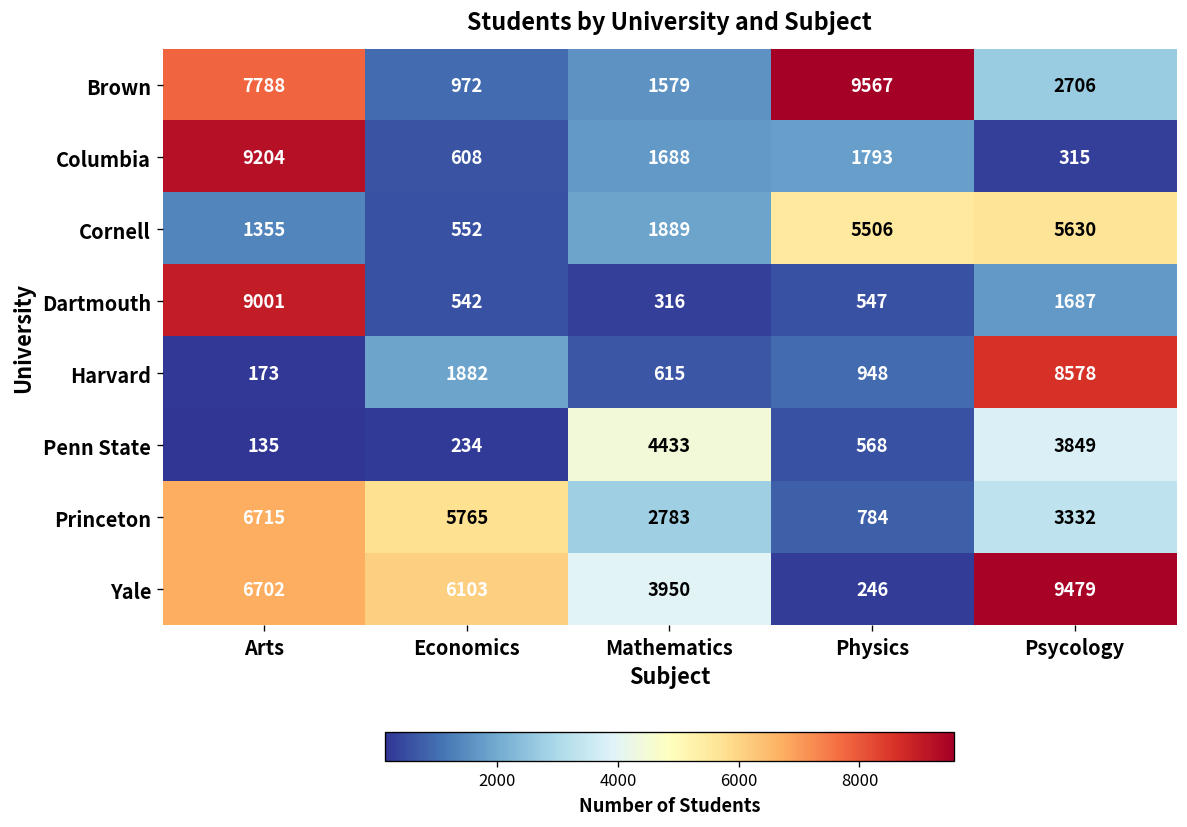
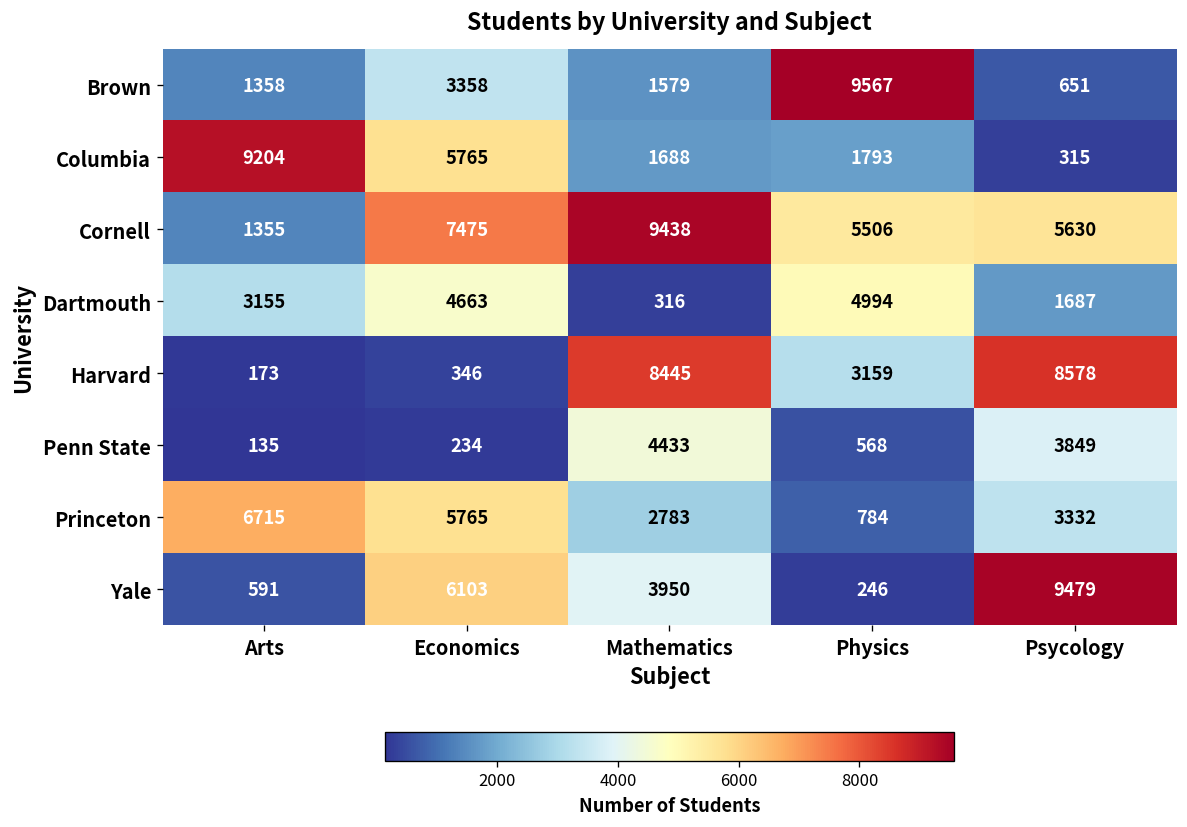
Brown, Arts: 7788 -> 1358
Brown, Economics: 972 -> 3358
Brown, Psycology: 2706 -> 651
Columbia, Economics: 608 -> 5765
Cornell, Economics: 552 -> 7475
Cornell, Mathematics: 1889 -> 9438
Dartmouth, Arts: 9001 -> 3155
Dartmouth, Economics: 542 -> 4663
Dartmouth, Physics: 547 -> 4994
Harvard, Economics: 1882 -> 346
Harvard, Mathematics: 615 -> 8445
Harvard, Physics: 948 -> 3159
Yale, Arts: 6702 -> 591
